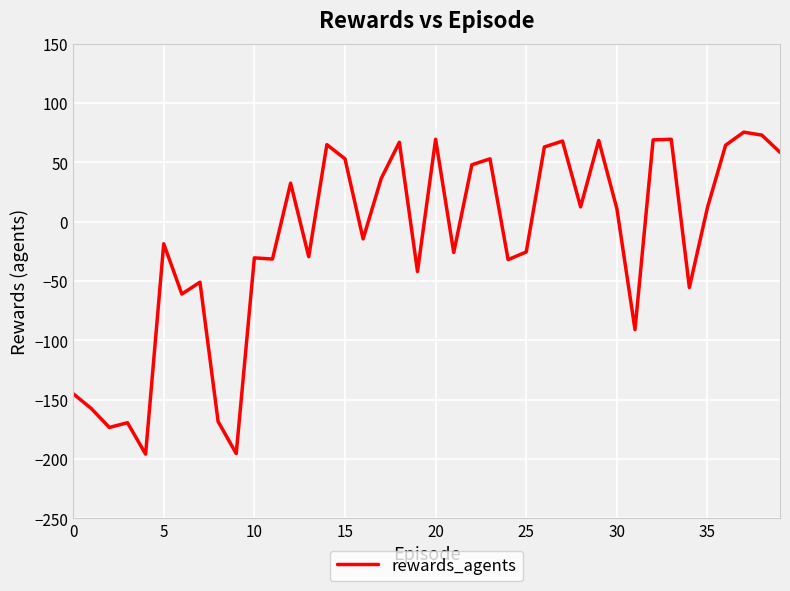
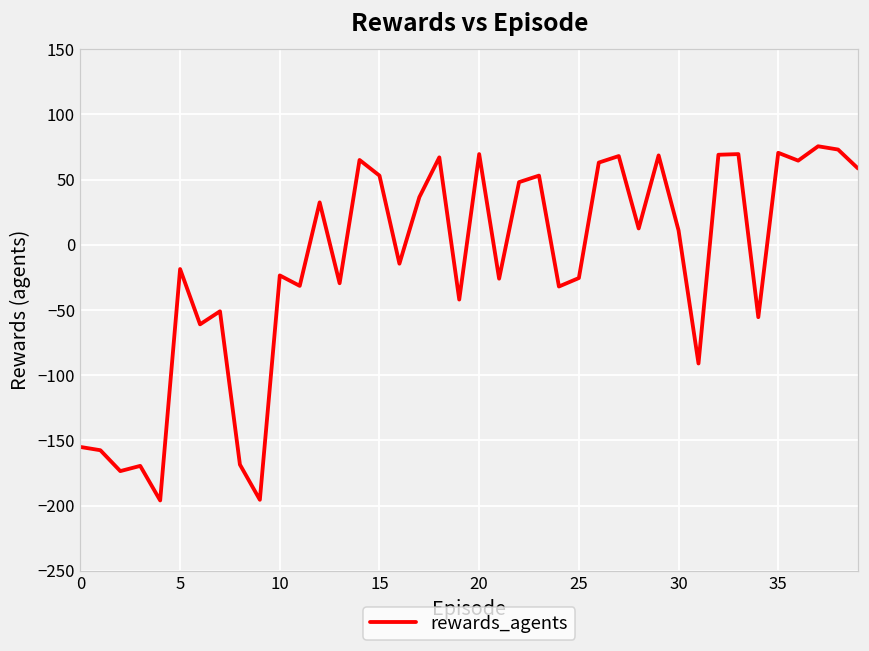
0: -145 -> -155
10: -31 -> -24
35: 12 -> 71
